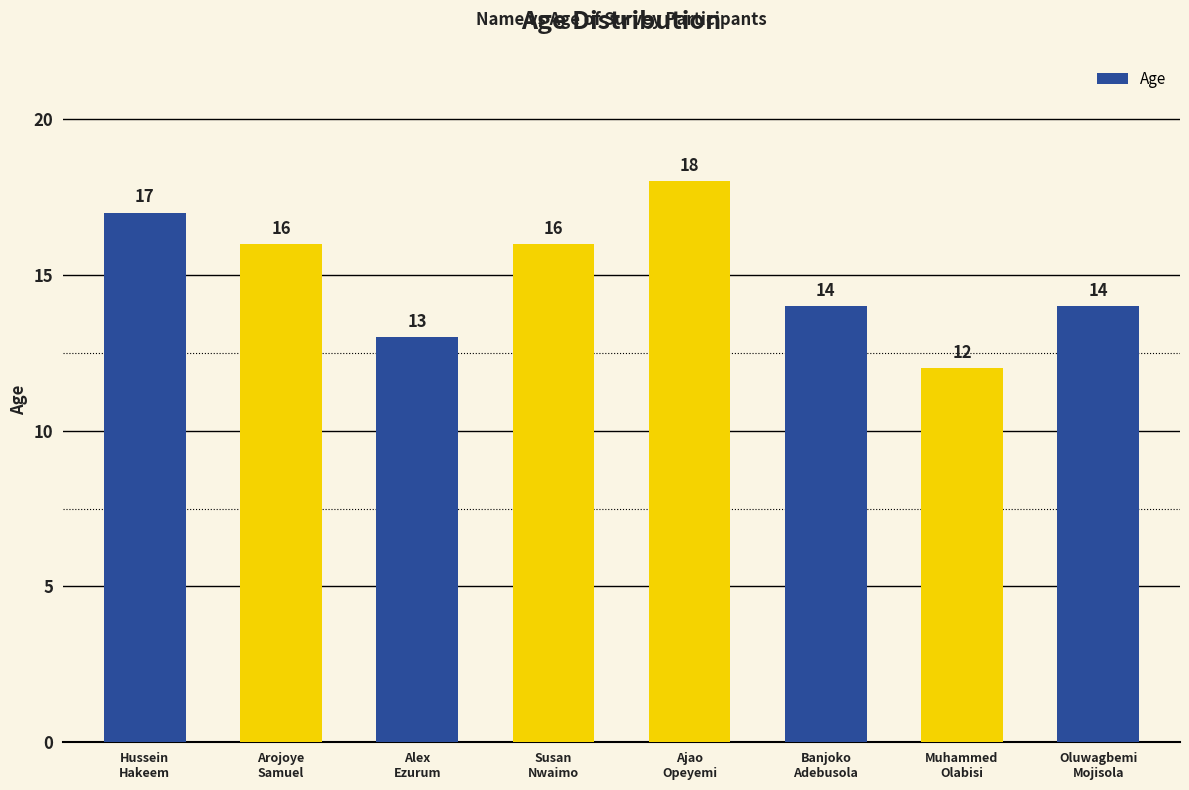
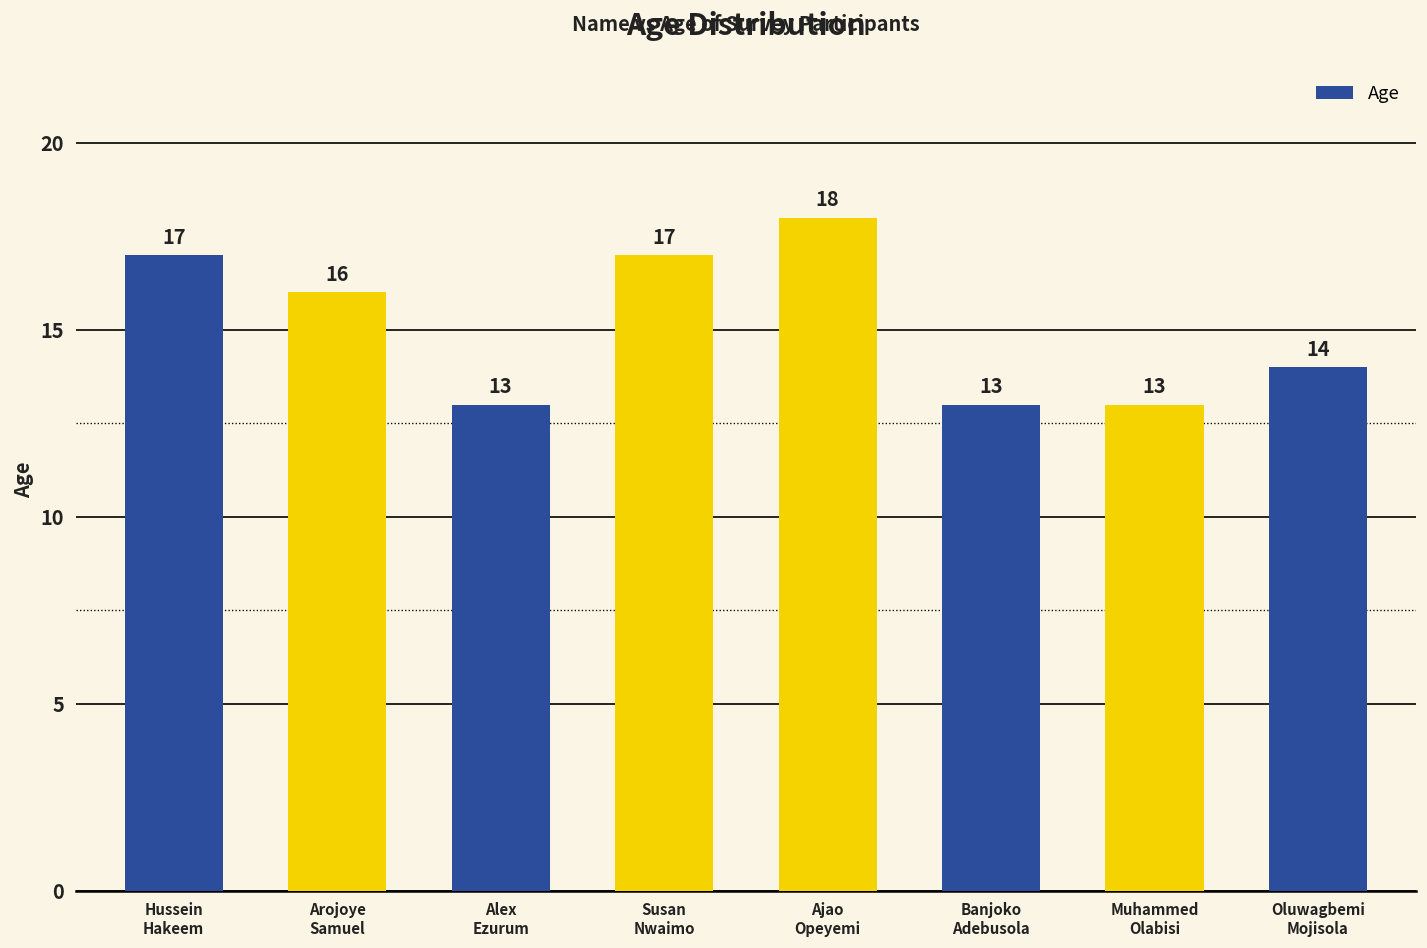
Susan Nwaimo: 16 -> 17
Banjoko Adebusola: 14 -> 13
Muhammed Olabisi: 12 -> 13
